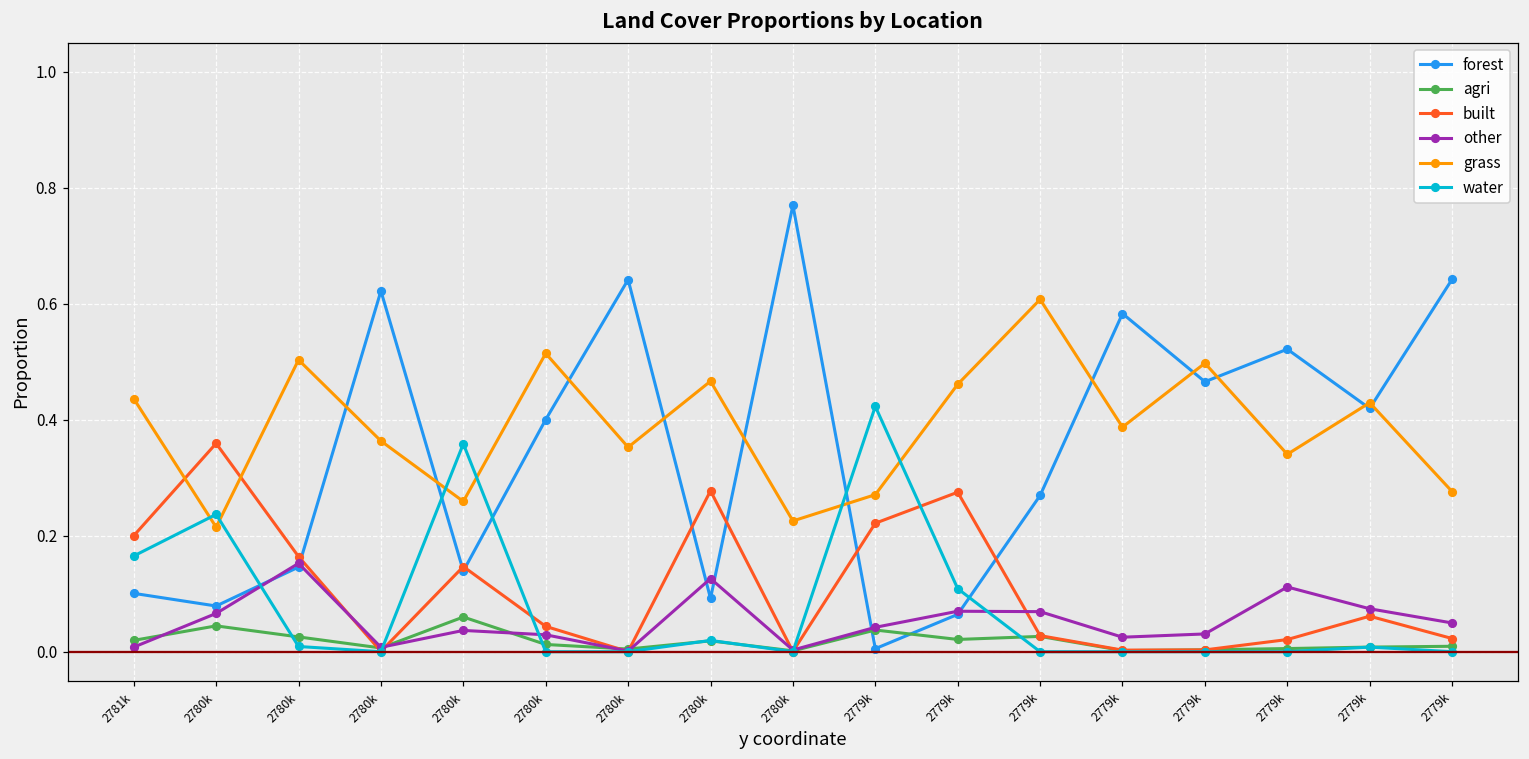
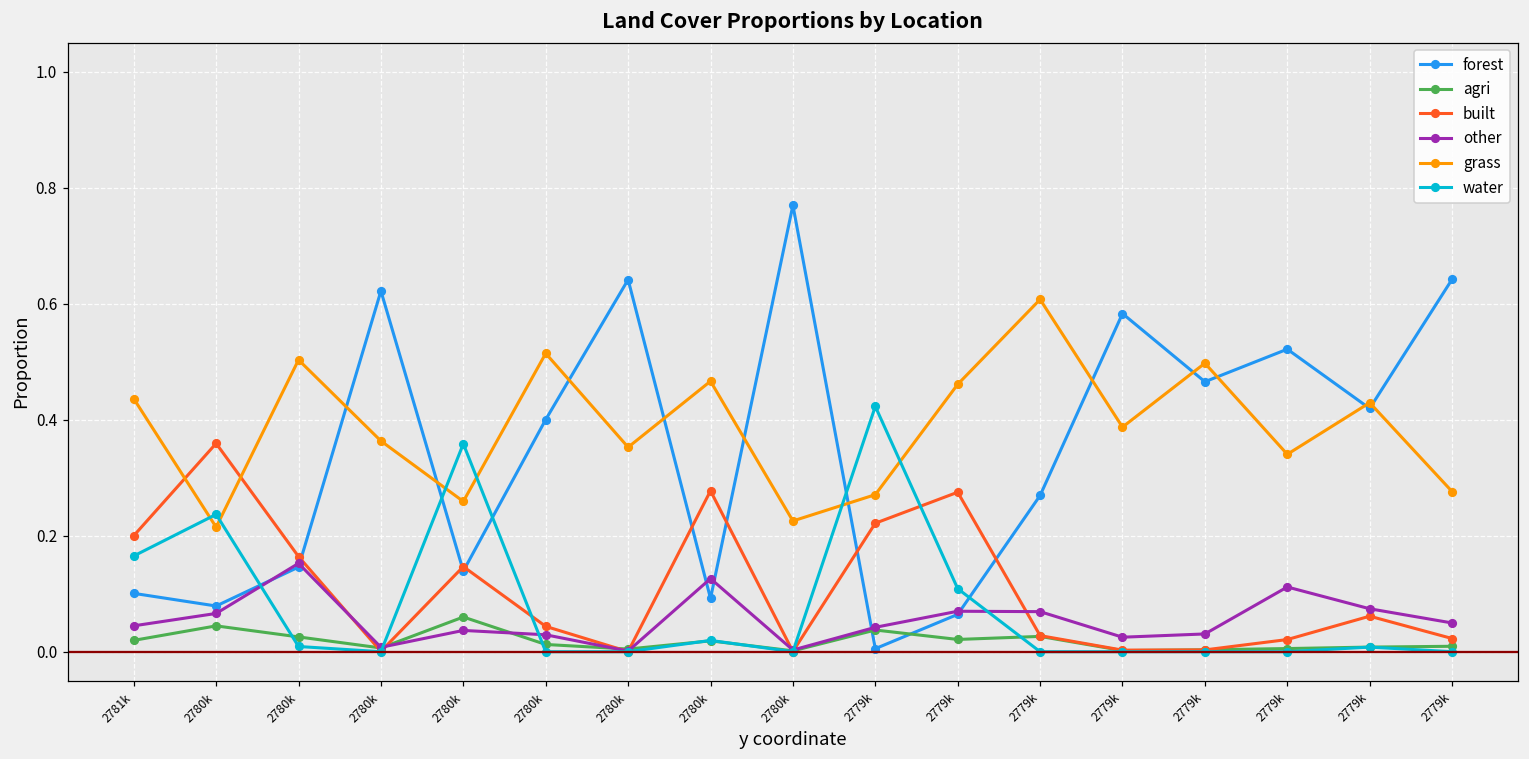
other, 2781k: 0.01 -> 0.04
